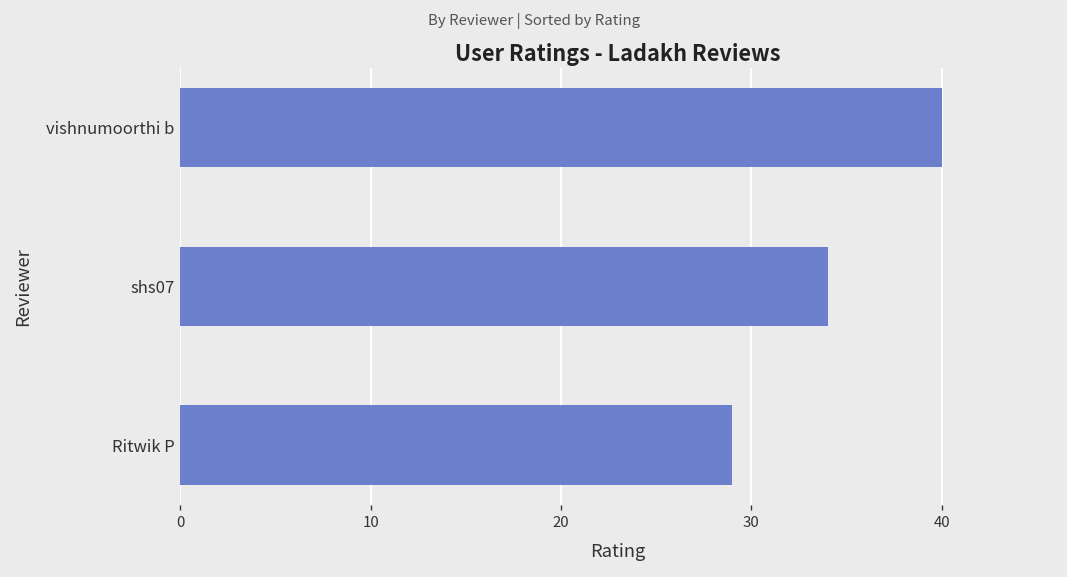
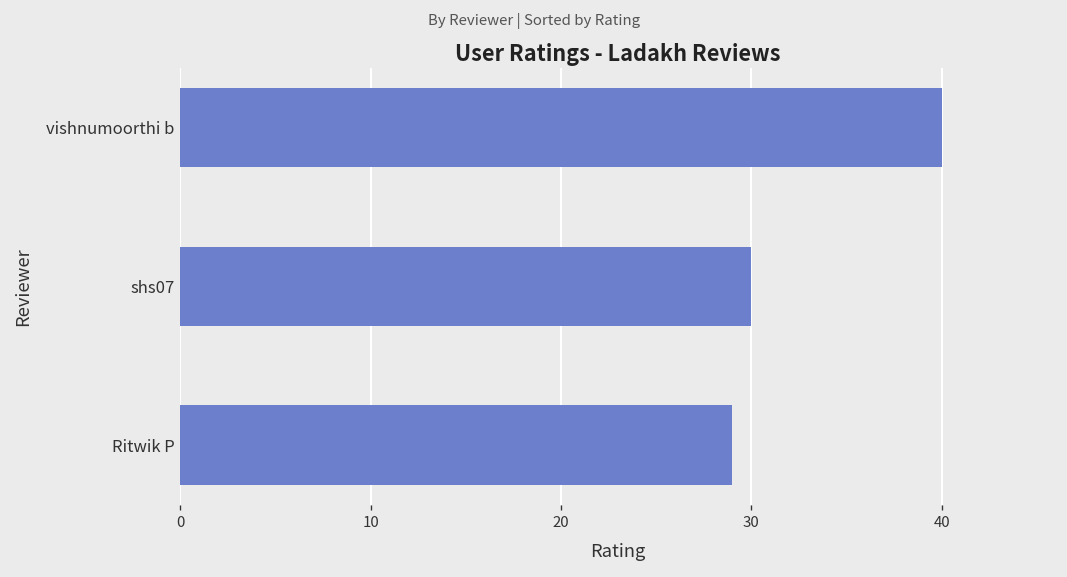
shs07: 34 -> 30
